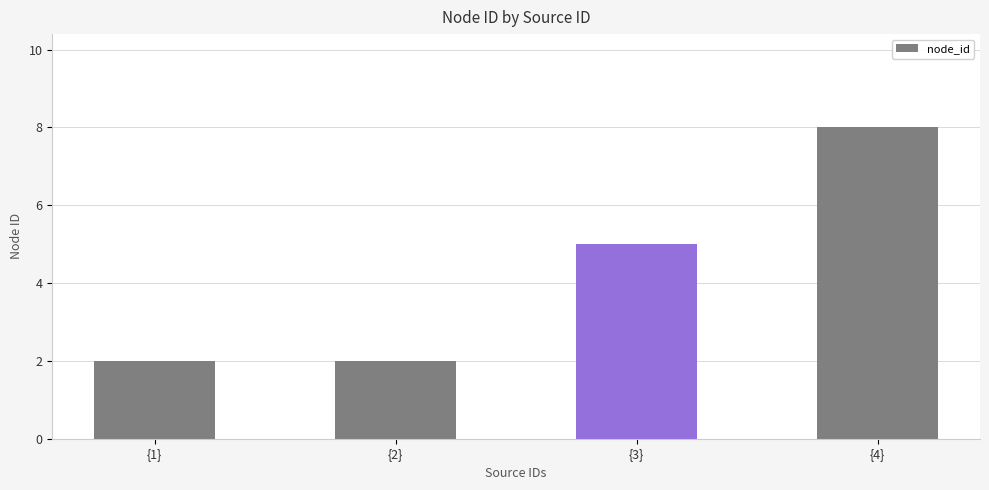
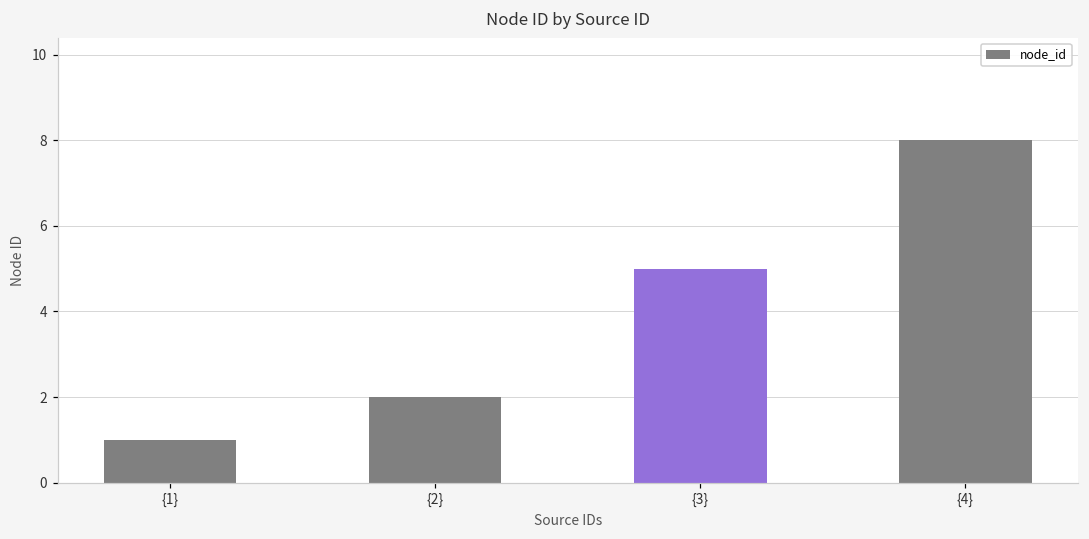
{1}: 2 -> 1
